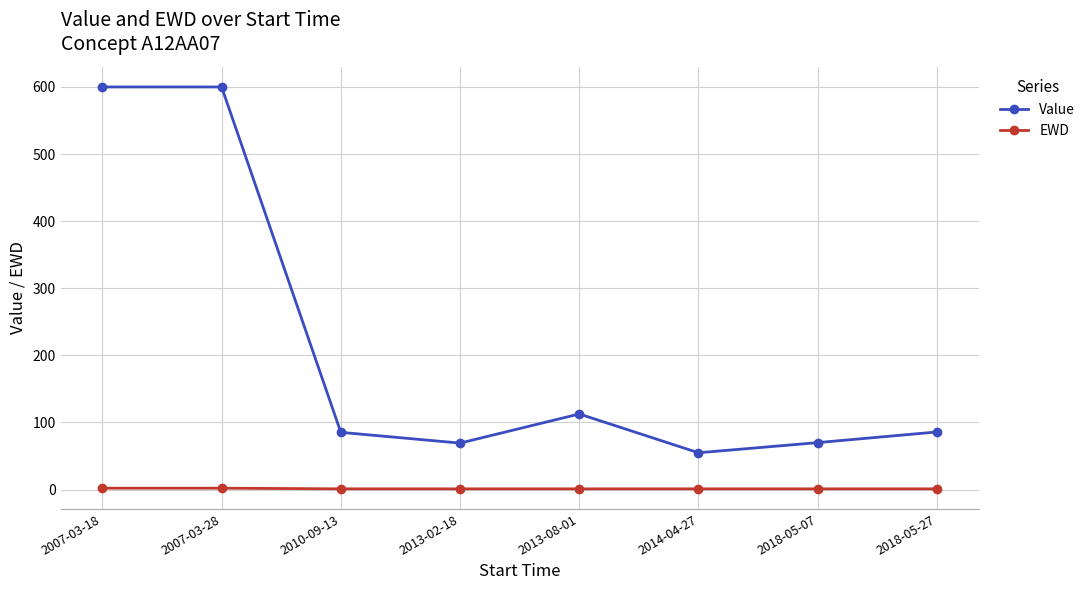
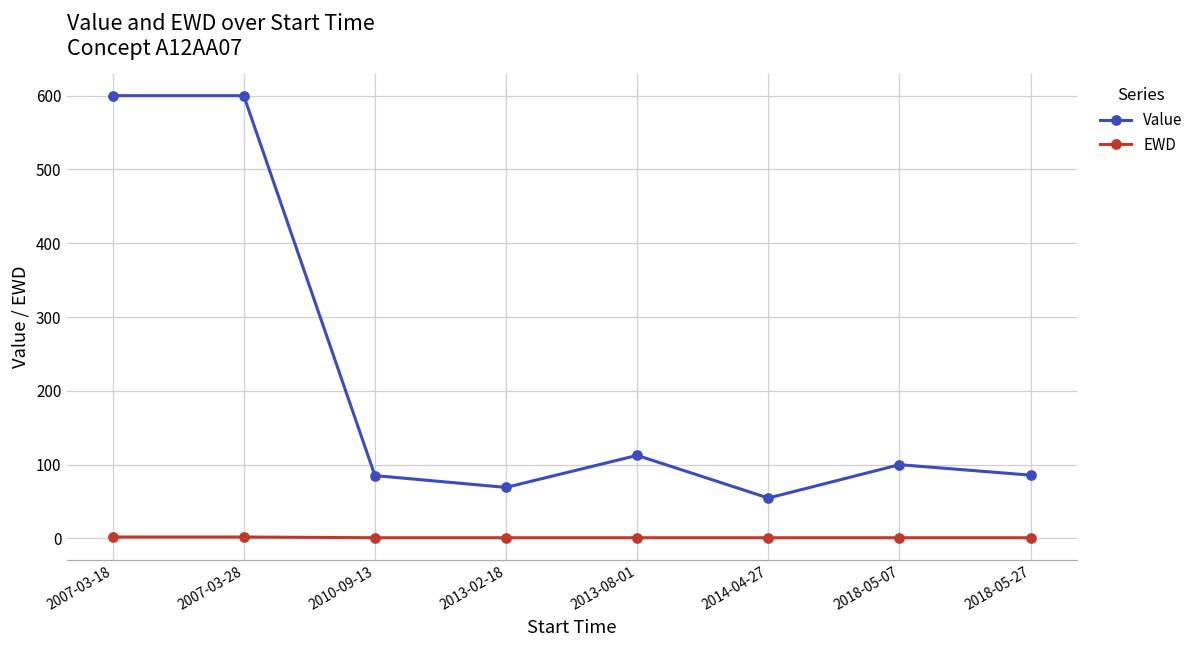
Value, 2018-05-07: 70 -> 100
